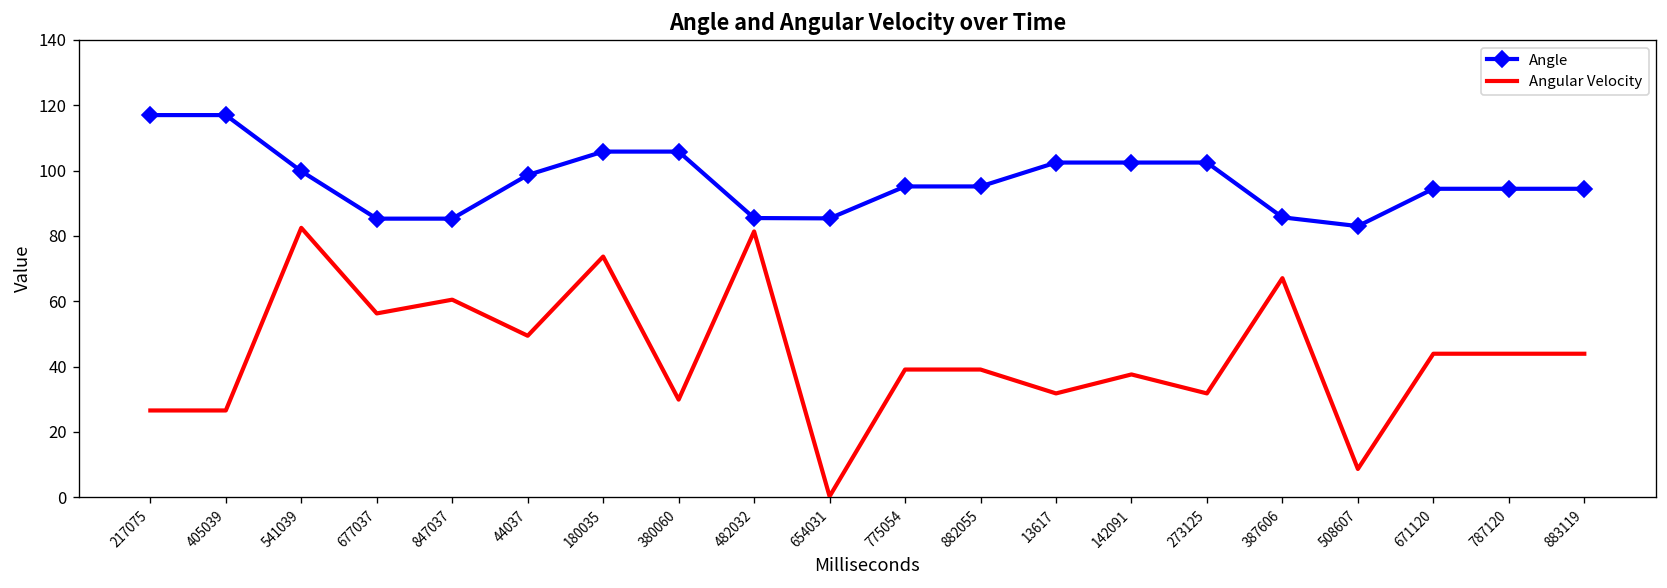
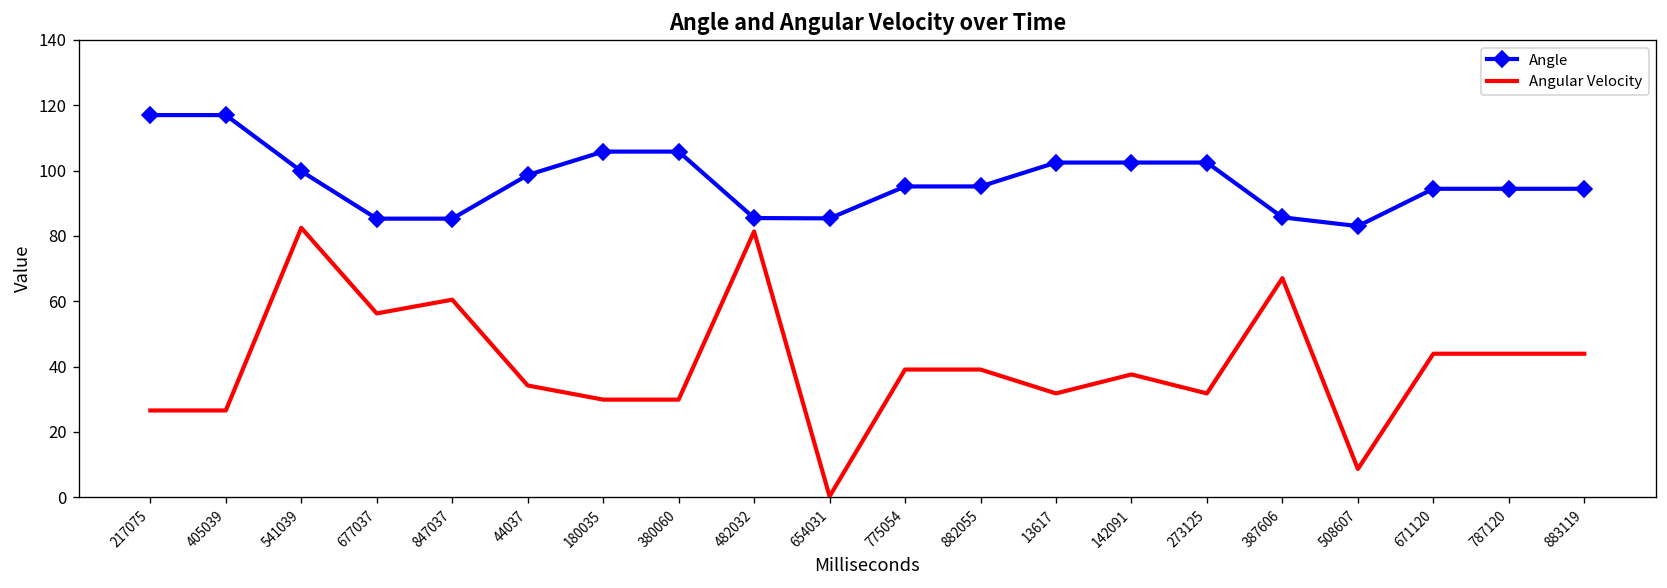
Angular Velocity, 44037: 49 -> 34
Angular Velocity, 180035: 74 -> 30
